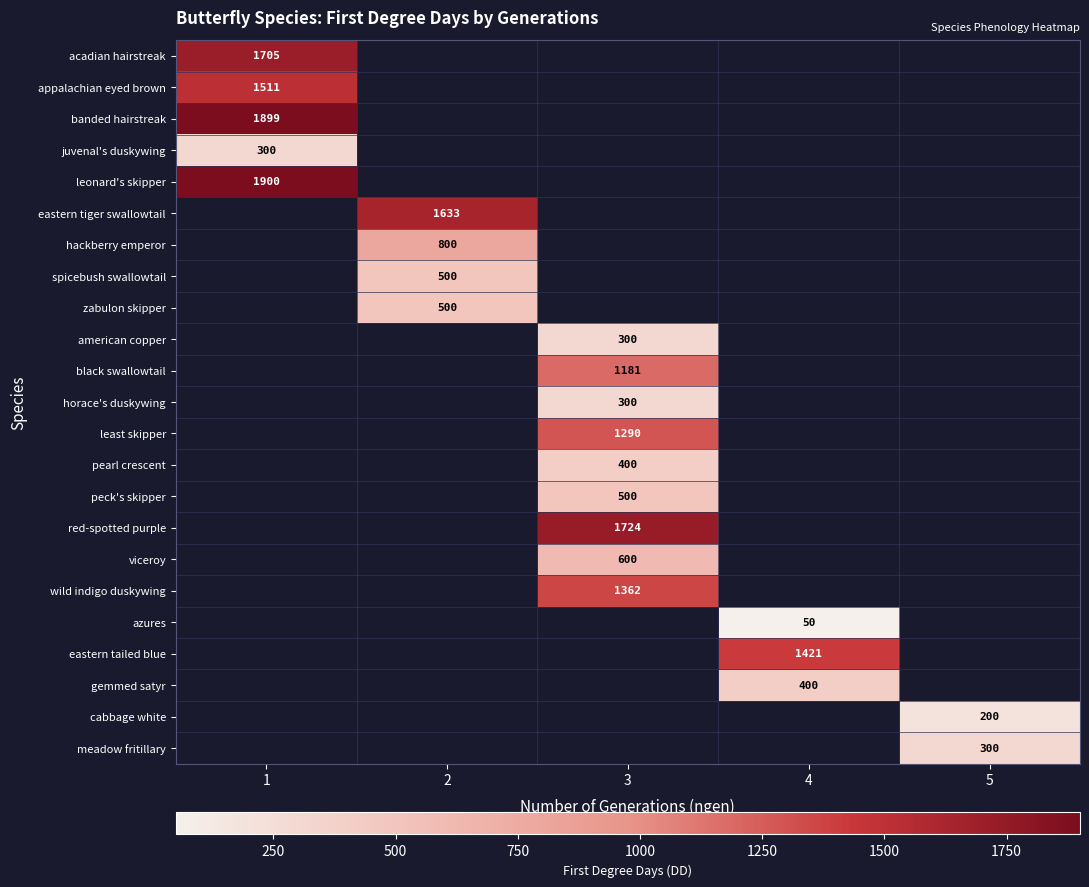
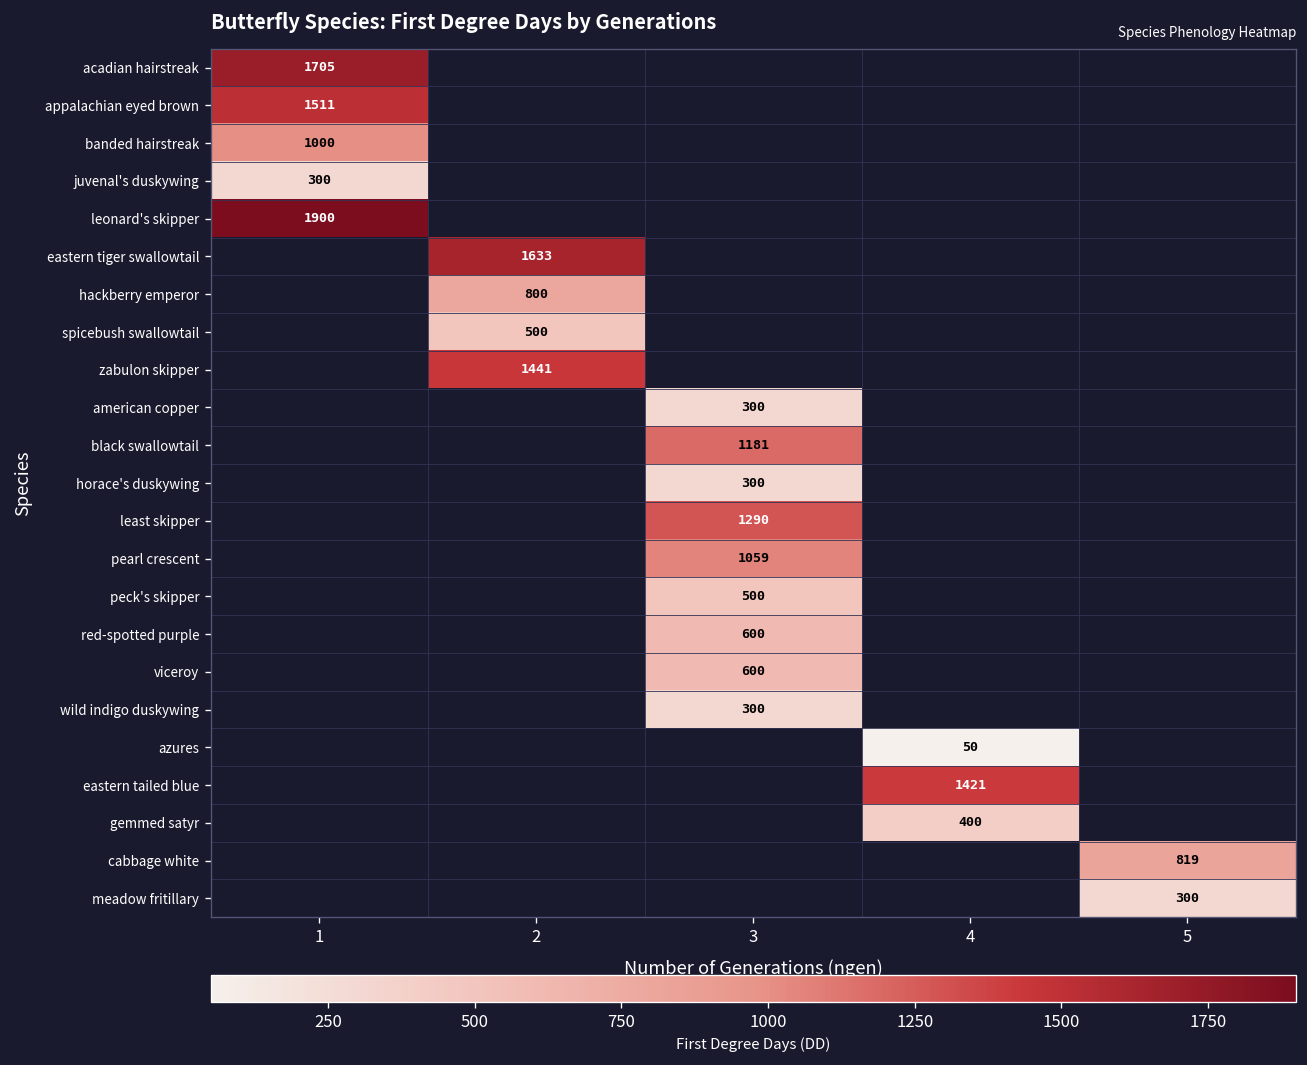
banded hairstreak, 1: 1899 -> 1000
zabulon skipper, 2: 500 -> 1441
pearl crescent, 3: 400 -> 1059
red-spotted purple, 3: 1724 -> 600
wild indigo duskywing, 3: 1362 -> 300
cabbage white, 5: 200 -> 819
